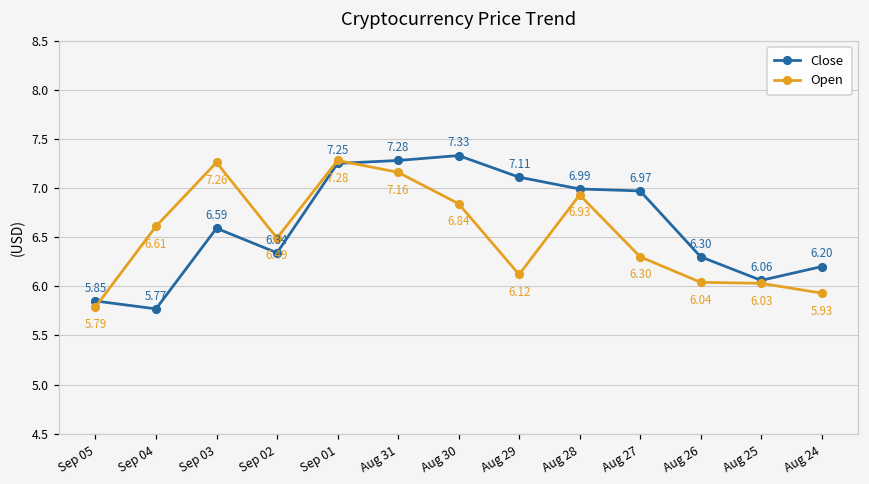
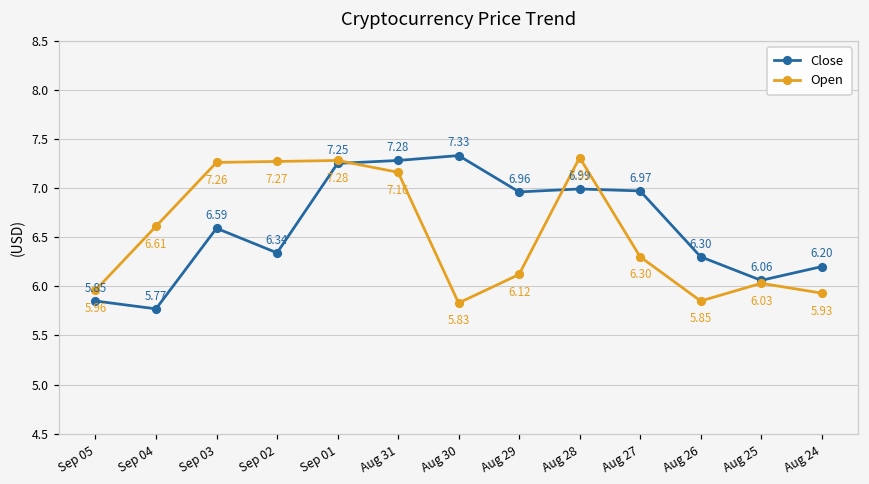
Open, Sep 05: 5.79 -> 5.96
Open, Sep 02: 6.49 -> 7.27
Open, Aug 30: 6.84 -> 5.83
Close, Aug 29: 7.11 -> 6.96
Open, Aug 28: 6.93 -> 7.31
Open, Aug 26: 6.04 -> 5.85
